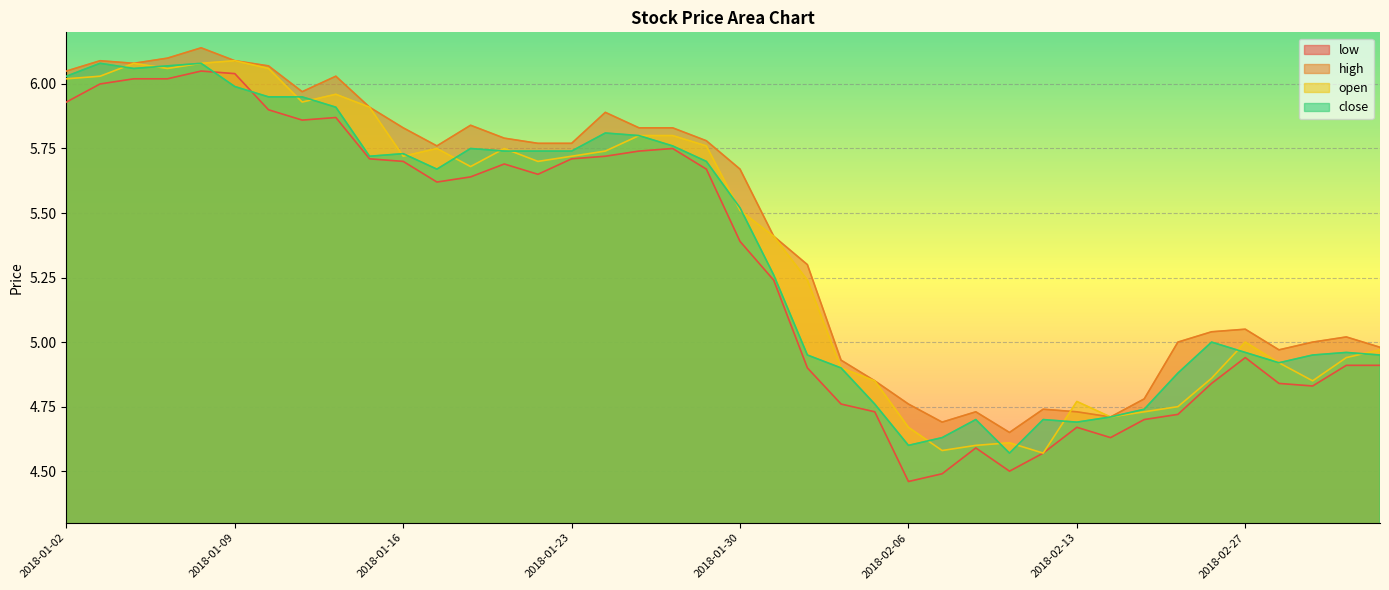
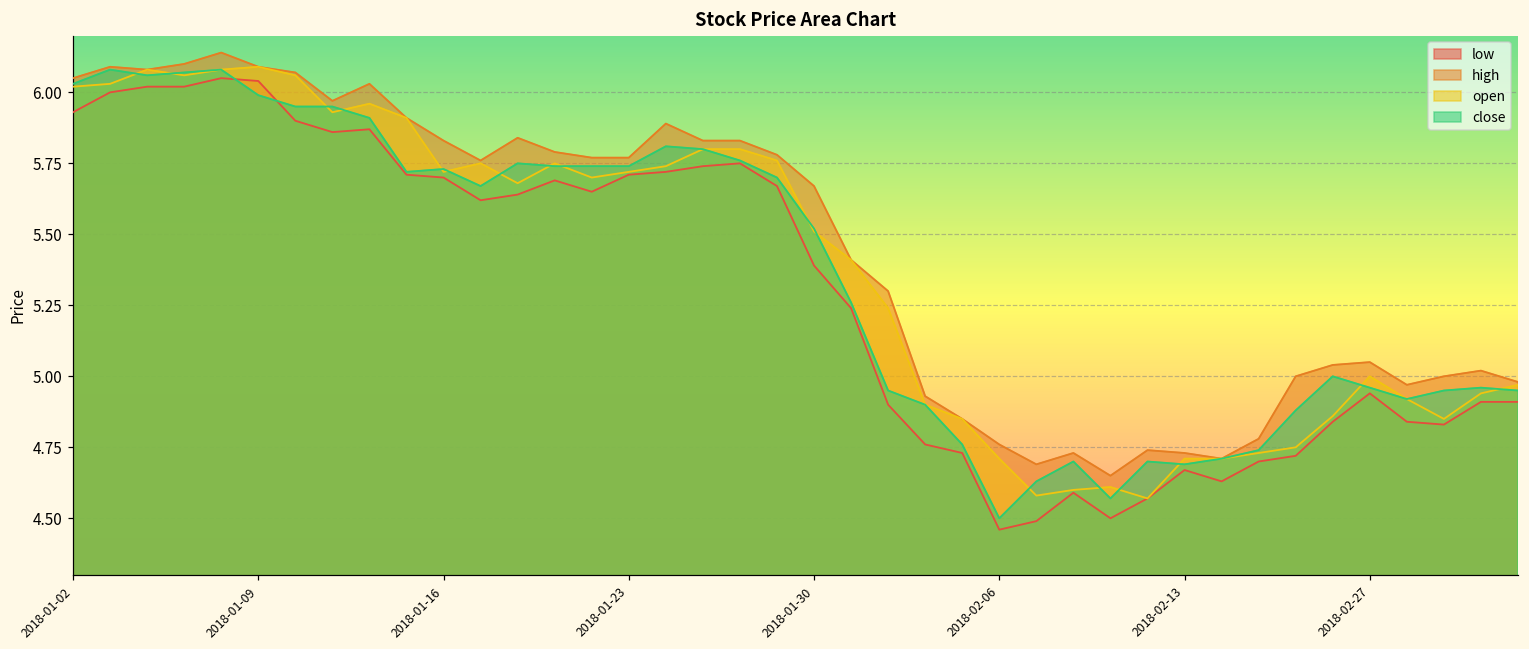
open, 2018-02-06: 4.67 -> 4.71
close, 2018-02-06: 4.6 -> 4.5
open, 2018-02-13: 4.77 -> 4.71
